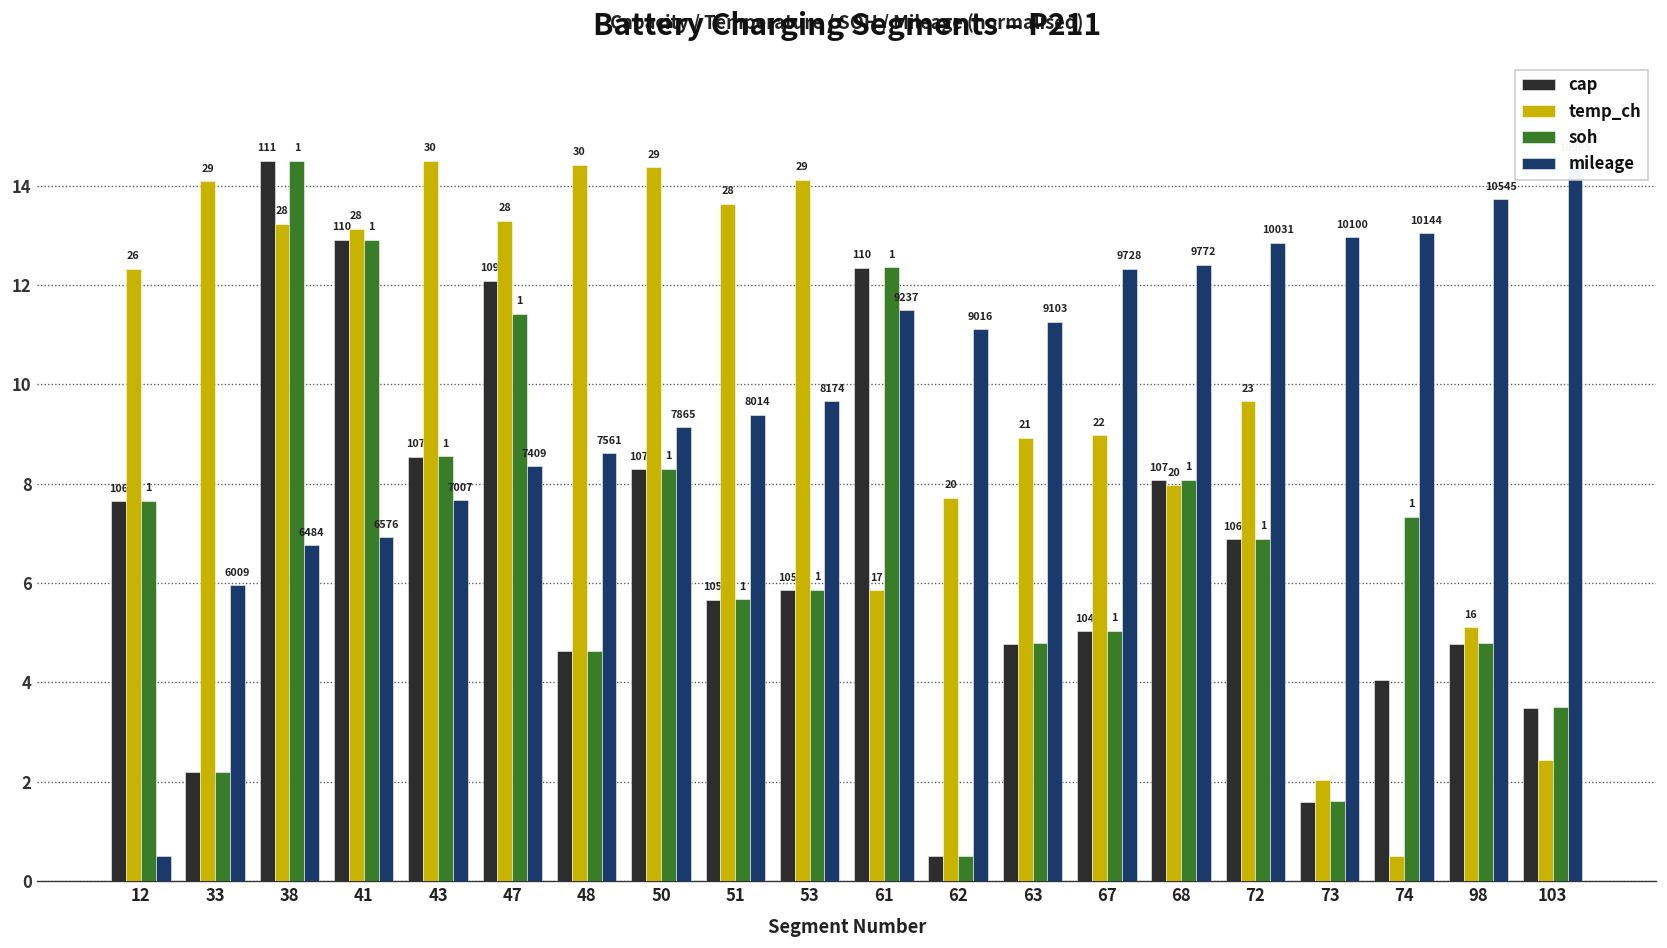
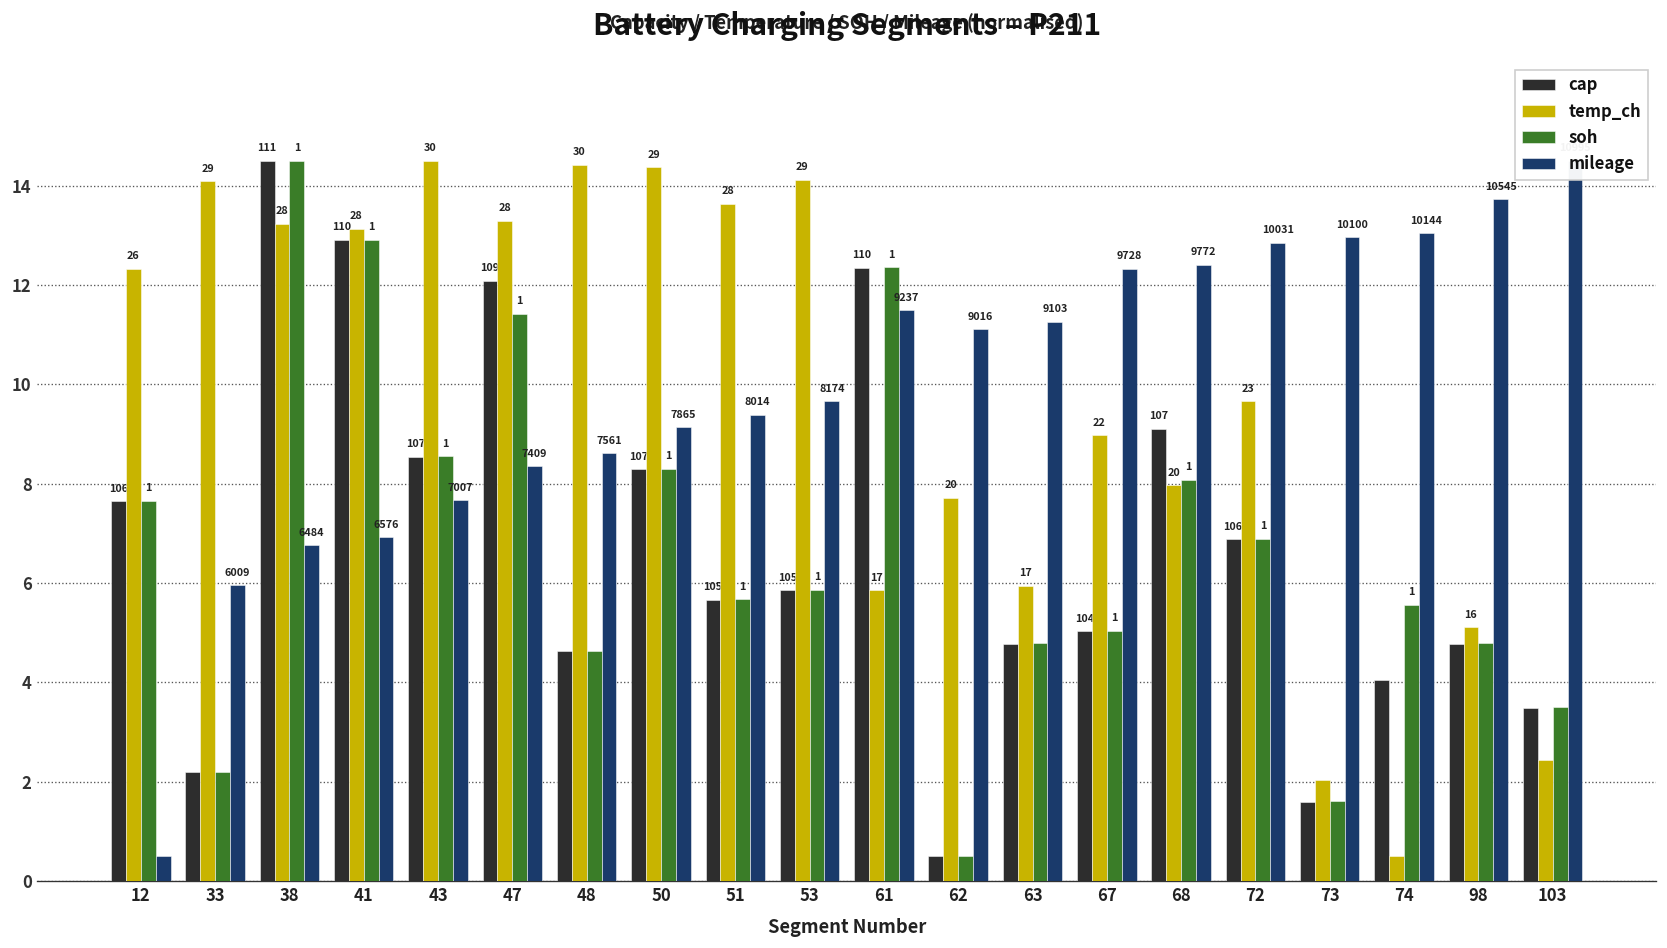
temp_ch, 63: 21 -> 17
cap, 68: 8.1 -> 9.1
soh, 74: 7.3 -> 5.6
